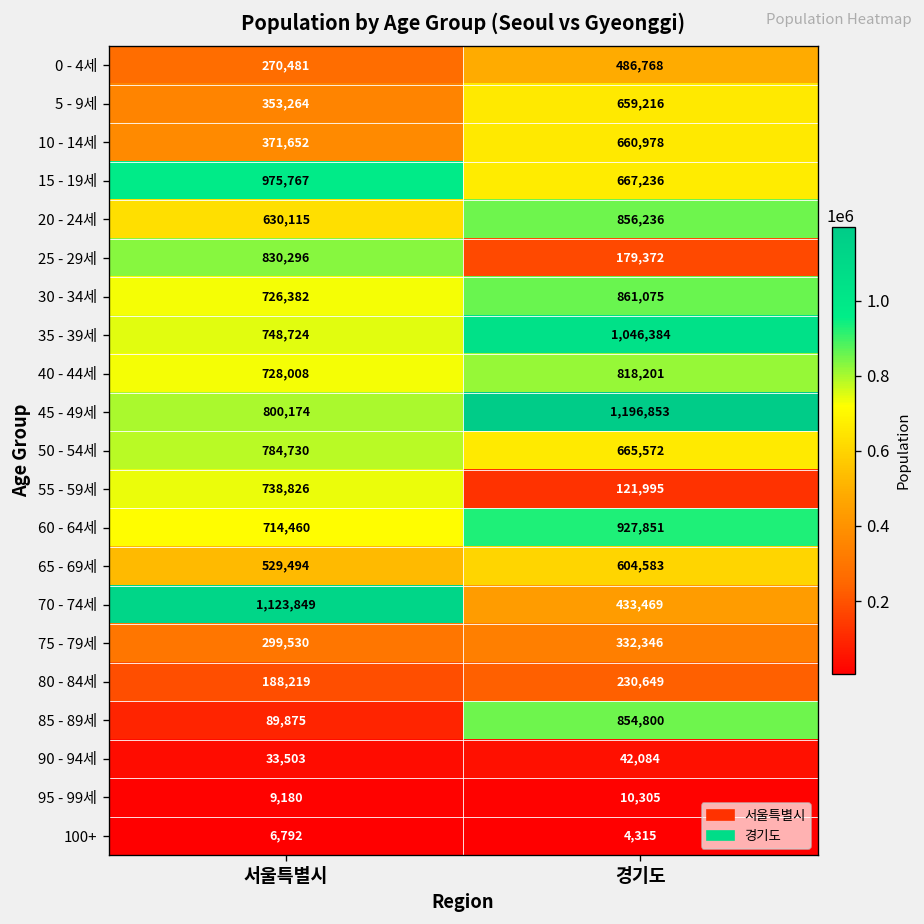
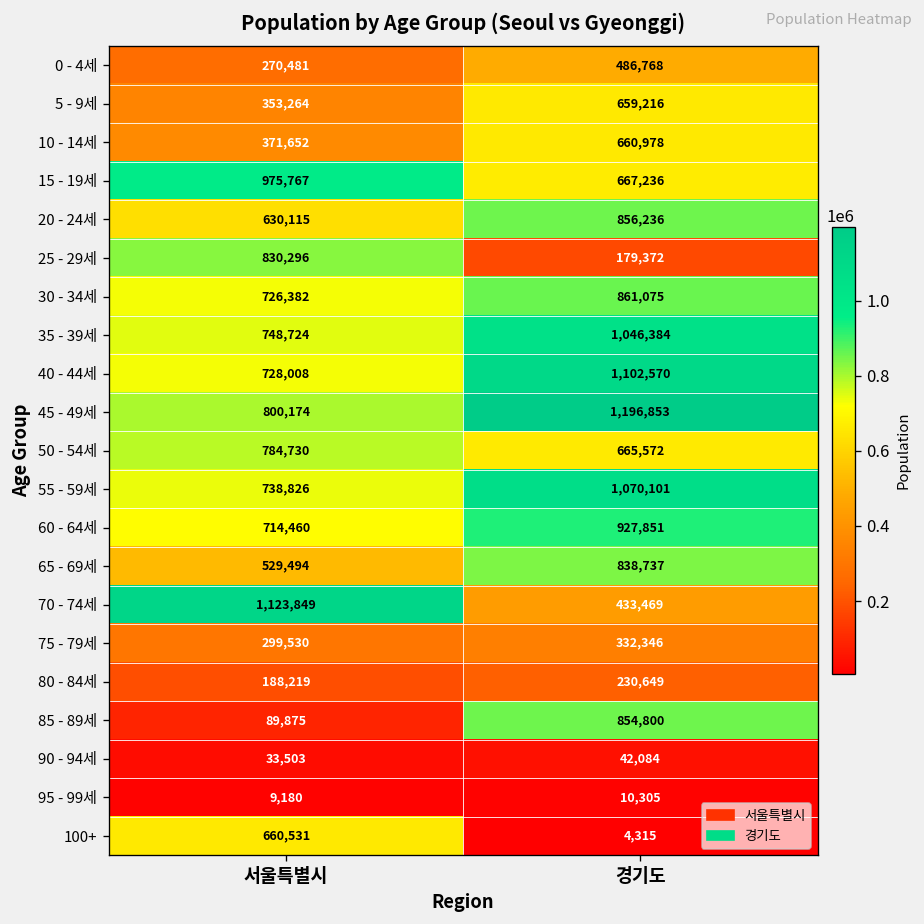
40 - 44세, 경기도: 818,201 -> 1,102,570
55 - 59세, 경기도: 121,995 -> 1,070,101
65 - 69세, 경기도: 604,583 -> 838,737
100+, 서울특별시: 6,792 -> 660,531
